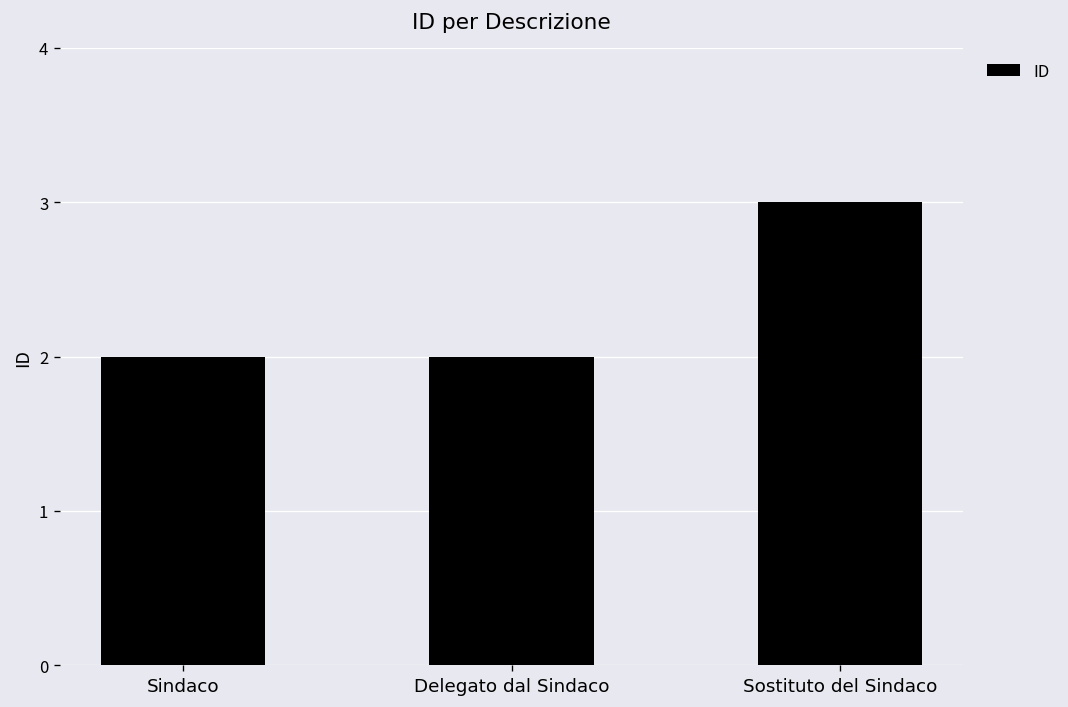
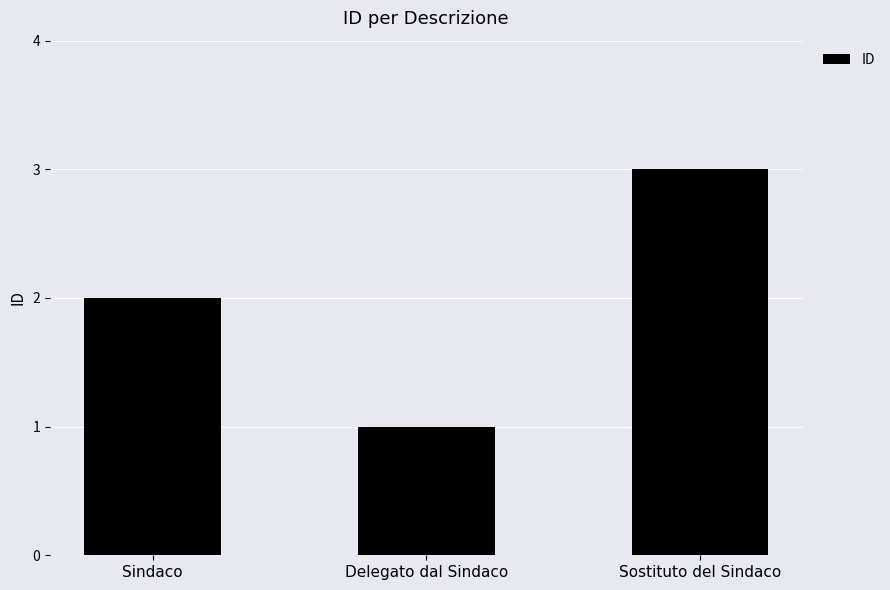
Delegato dal Sindaco: 2 -> 1
